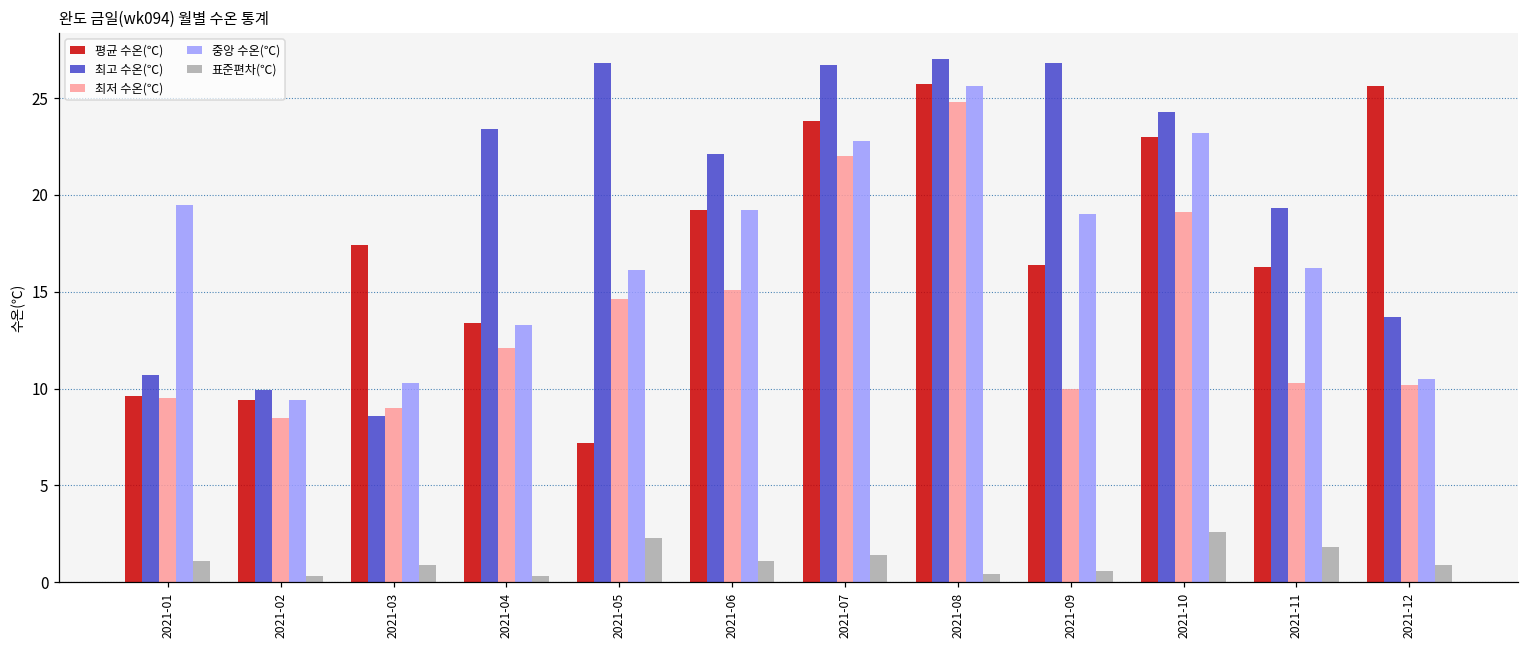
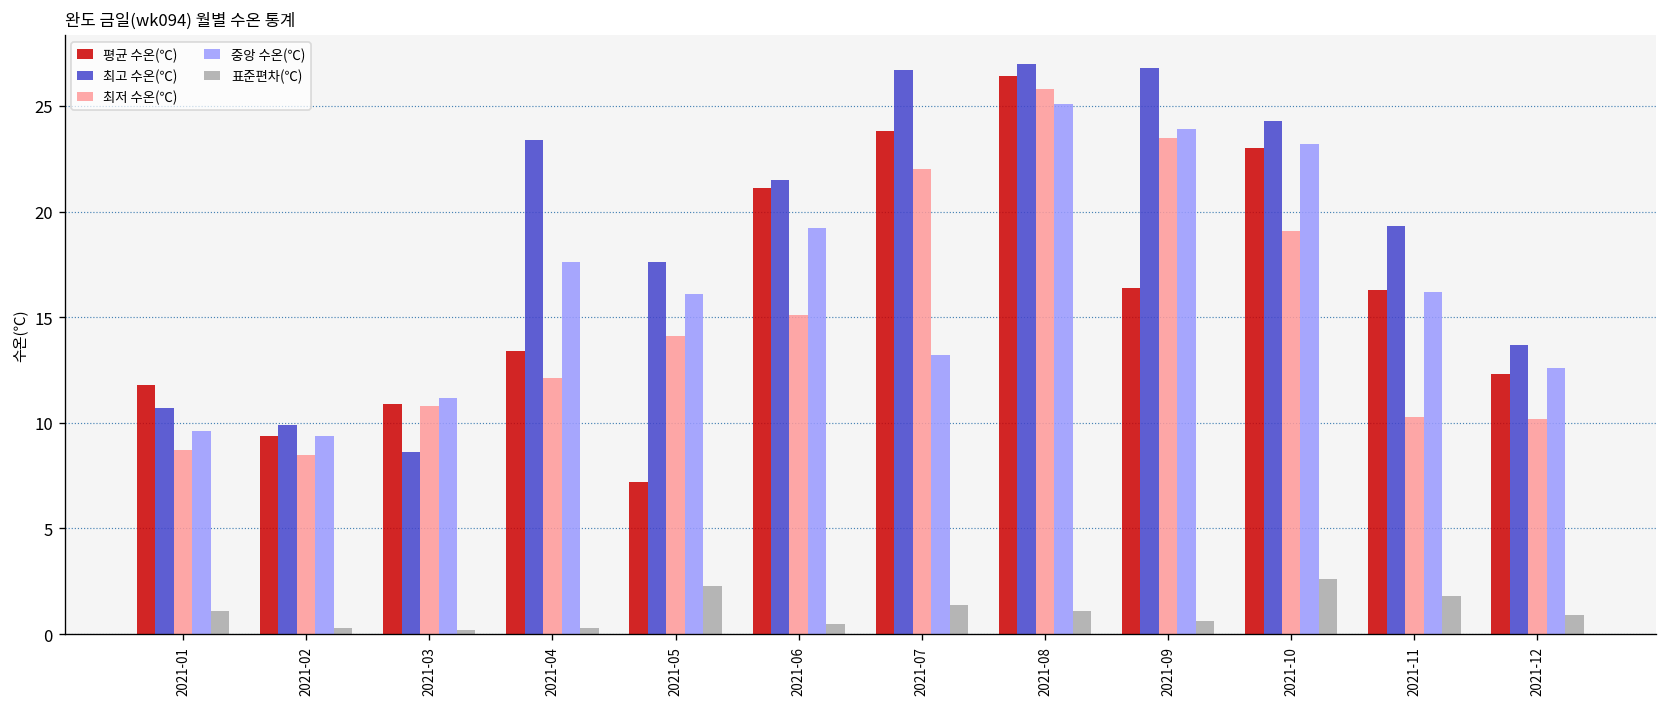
평균 수온(℃), 2021-01: 9.6 -> 11.8
최저 수온(℃), 2021-01: 9.5 -> 8.7
중앙 수온(℃), 2021-01: 19.5 -> 9.6
평균 수온(℃), 2021-03: 17.4 -> 10.9
최저 수온(℃), 2021-03: 9.0 -> 10.8
중앙 수온(℃), 2021-03: 10.3 -> 11.2
표준편차(℃), 2021-03: 0.9 -> 0.2
중앙 수온(℃), 2021-04: 13.3 -> 17.6
최고 수온(℃), 2021-05: 26.8 -> 17.6
최저 수온(℃), 2021-05: 14.6 -> 14.1
평균 수온(℃), 2021-06: 19.2 -> 21.1
최고 수온(℃), 2021-06: 22.1 -> 21.5
표준편차(℃), 2021-06: 1.1 -> 0.5
중앙 수온(℃), 2021-07: 22.8 -> 13.2
평균 수온(℃), 2021-08: 25.7 -> 26.4
최저 수온(℃), 2021-08: 24.8 -> 25.8
중앙 수온(℃), 2021-08: 25.6 -> 25.1
표준편차(℃), 2021-08: 0.4 -> 1.1
최저 수온(℃), 2021-09: 10.0 -> 23.5
중앙 수온(℃), 2021-09: 19.0 -> 23.9
평균 수온(℃), 2021-12: 25.6 -> 12.3
중앙 수온(℃), 2021-12: 10.5 -> 12.6
